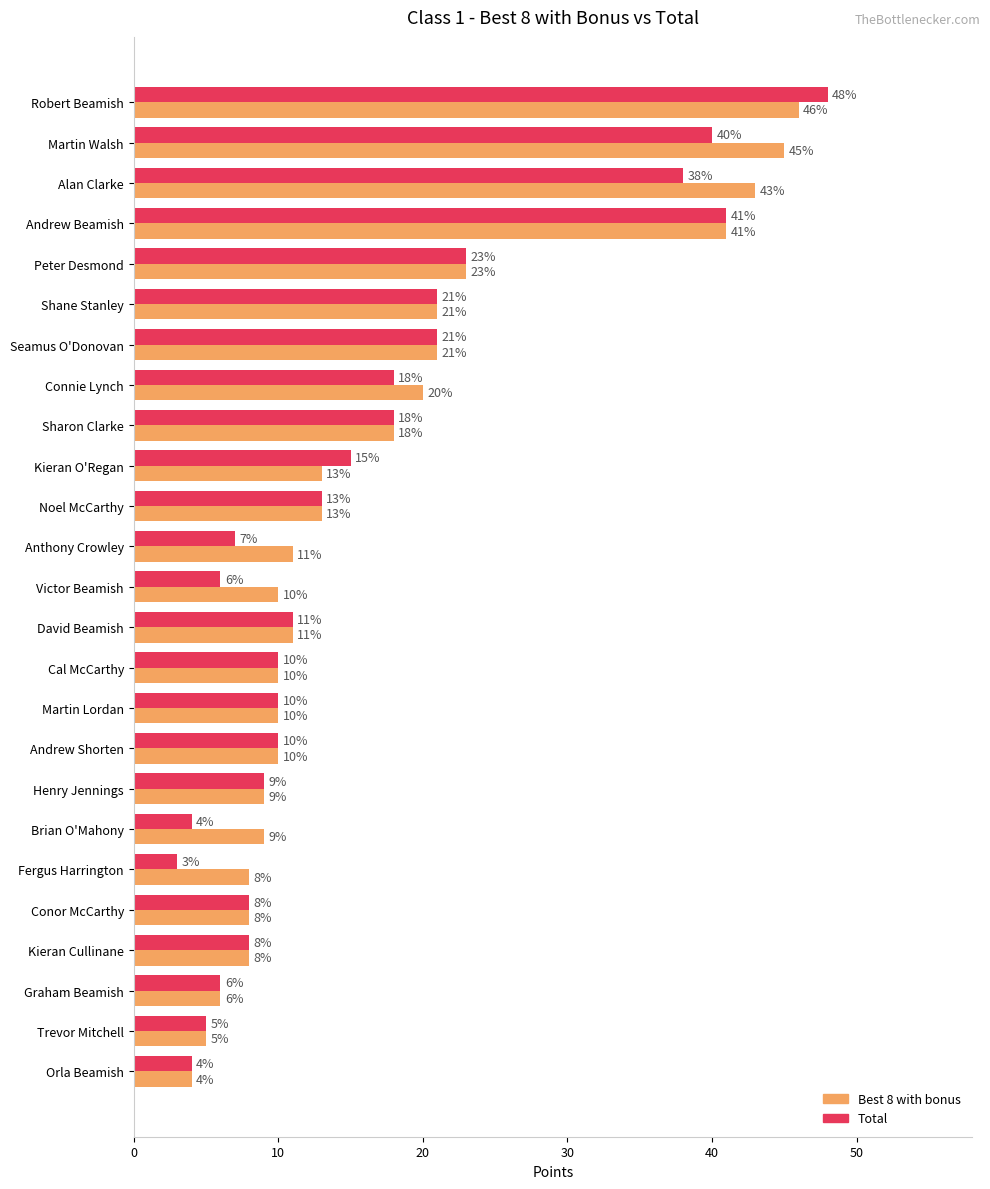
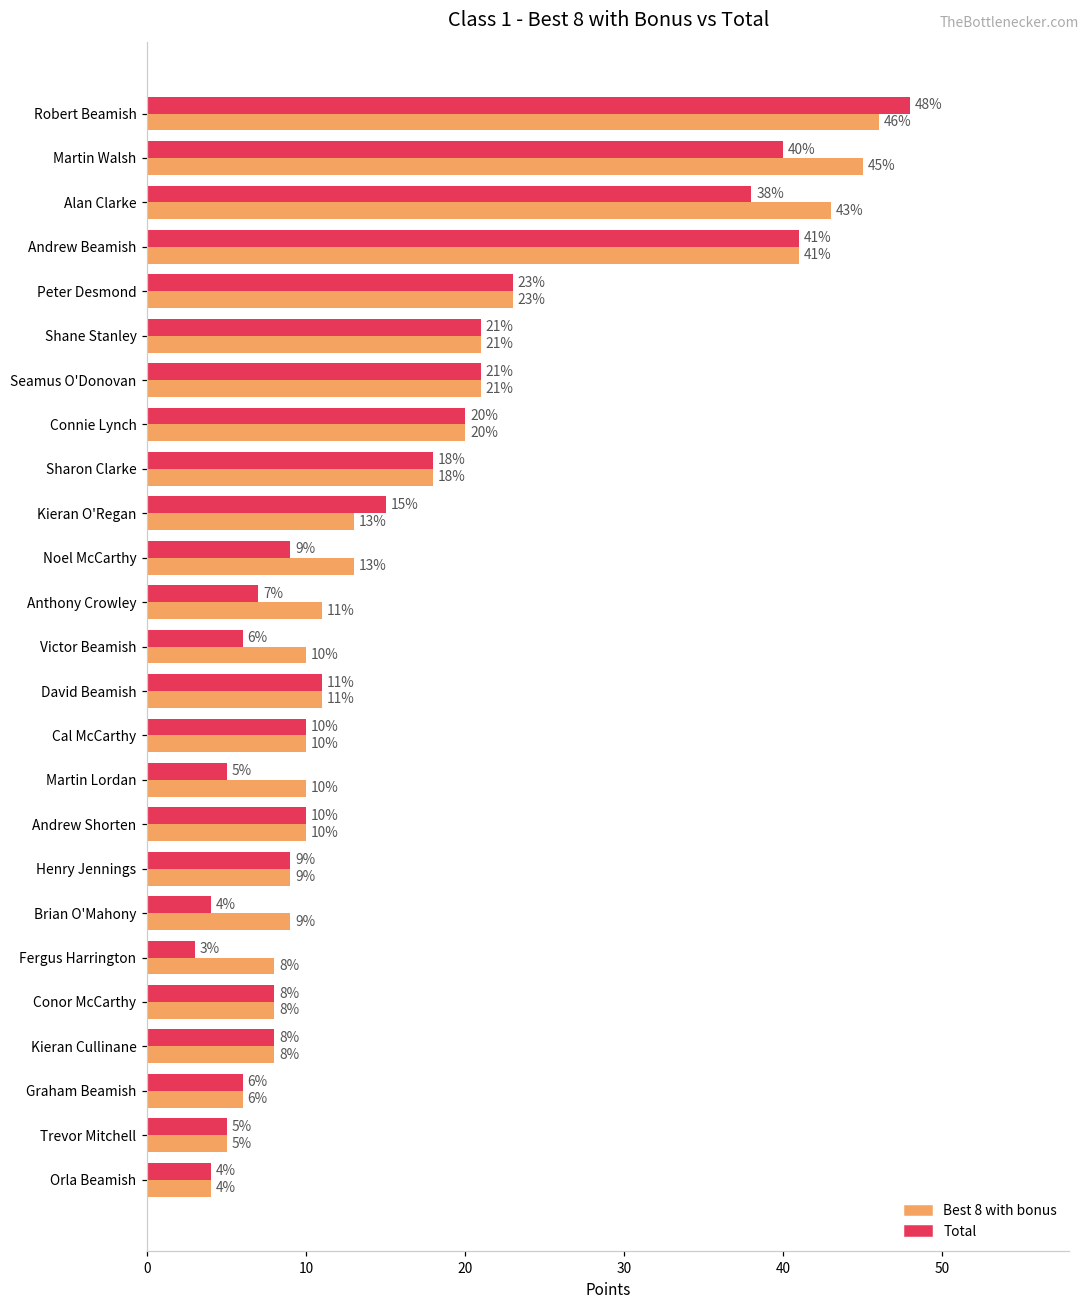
Total, Connie Lynch: 18% -> 20%
Total, Noel McCarthy: 13% -> 9%
Total, Martin Lordan: 10% -> 5%
